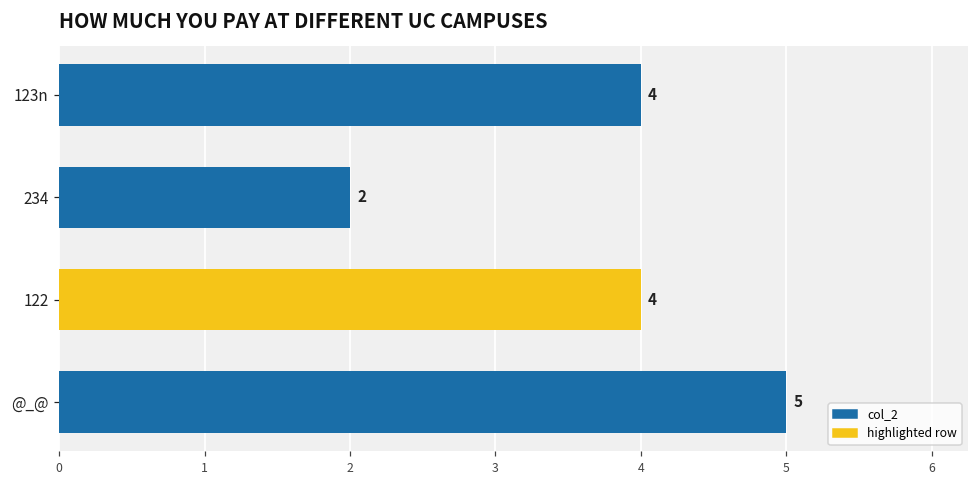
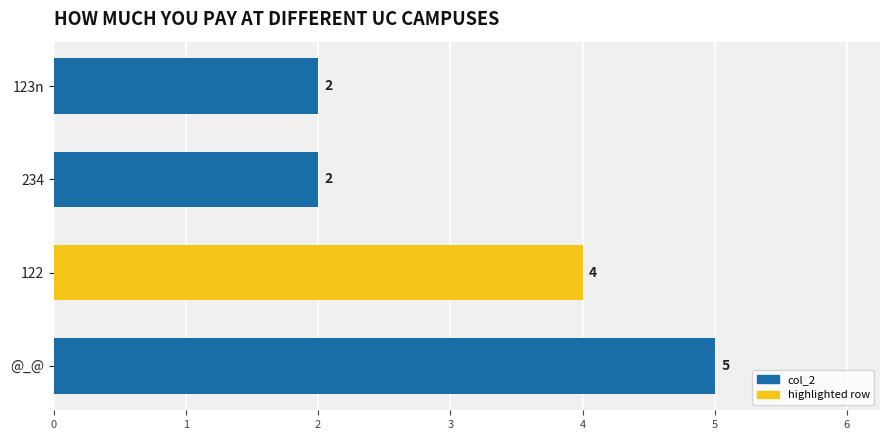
123n: 4 -> 2
